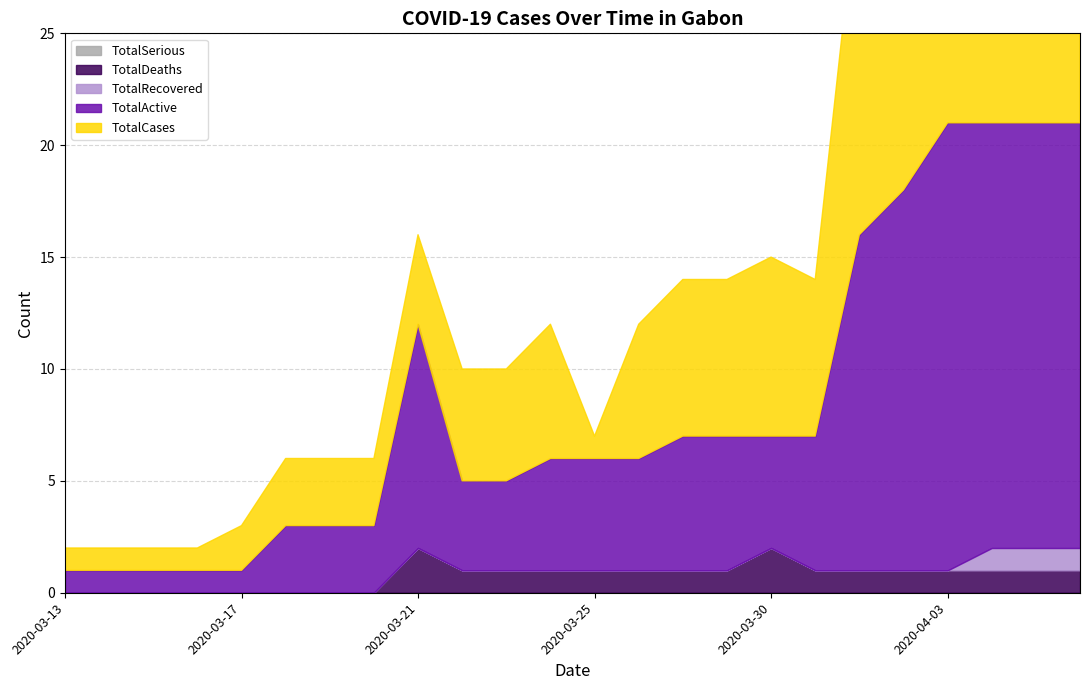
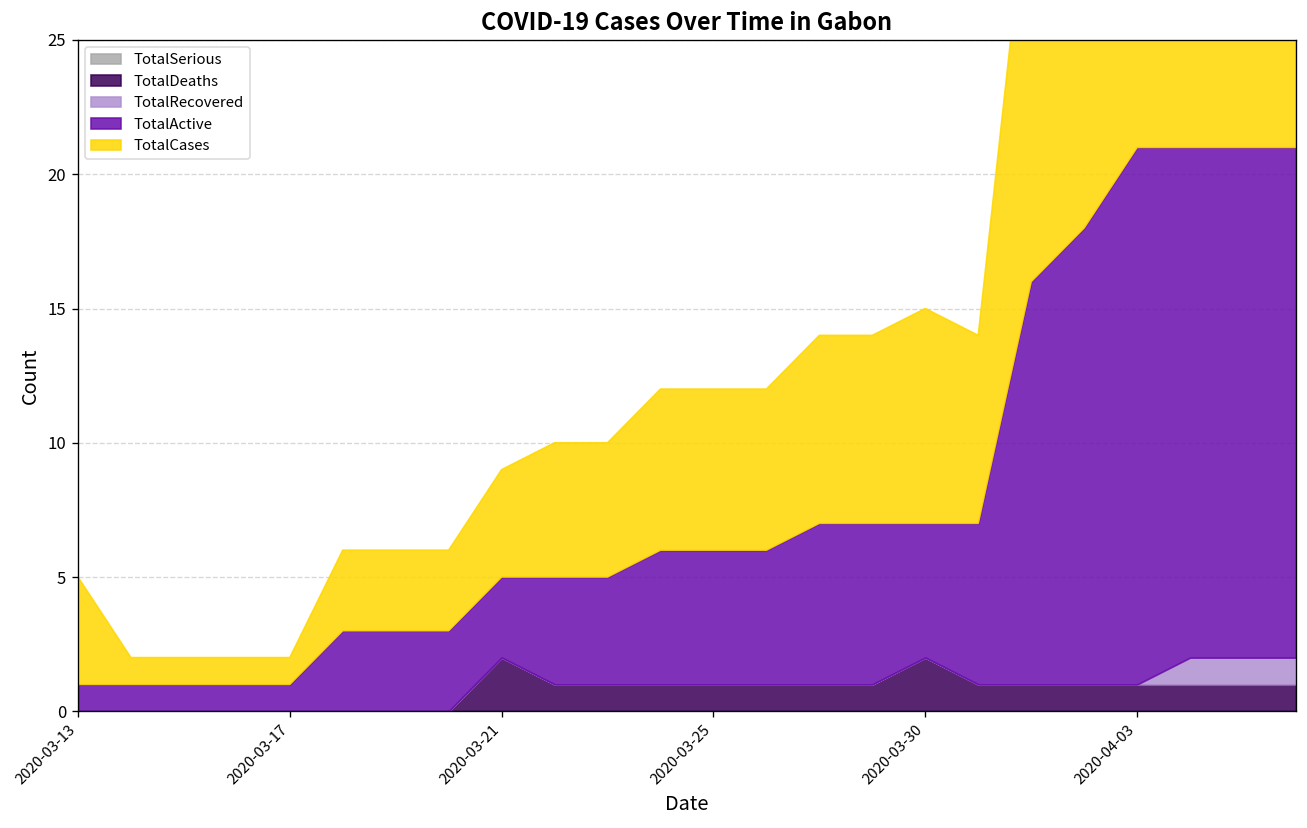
TotalCases, 2020-03-13: 1 -> 4
TotalCases, 2020-03-17: 2 -> 1
TotalActive, 2020-03-21: 10 -> 3
TotalCases, 2020-03-25: 1 -> 6
